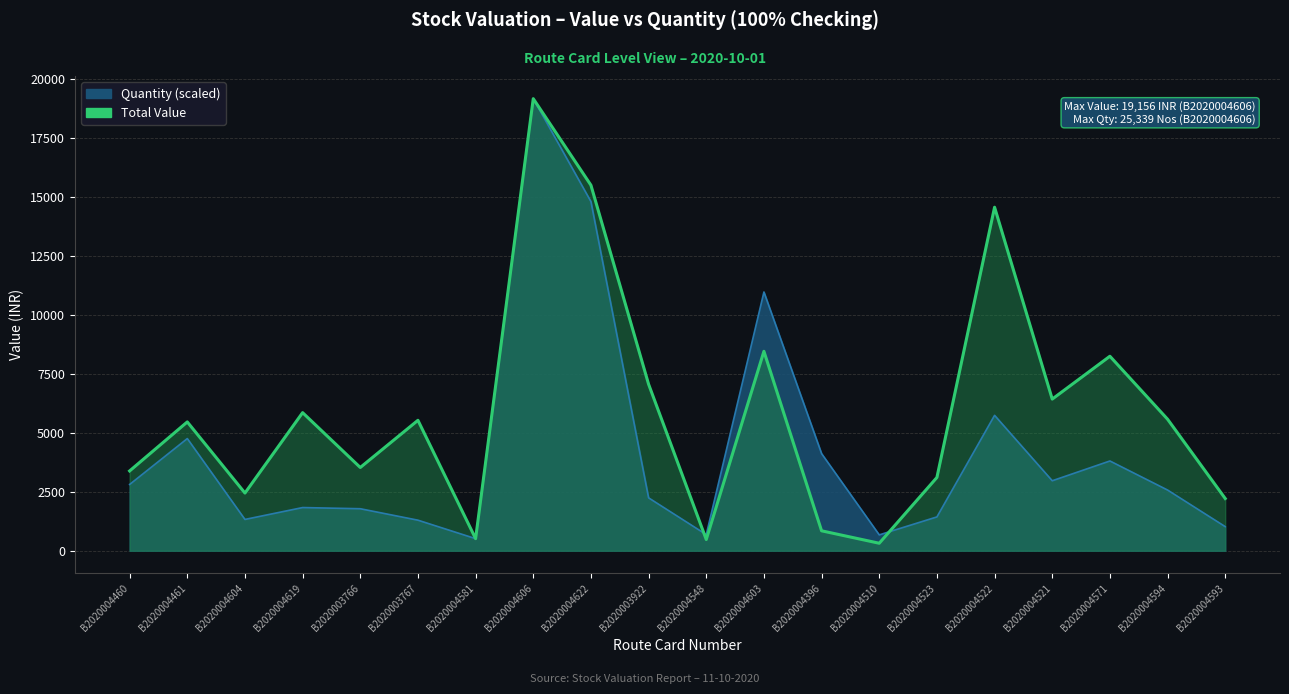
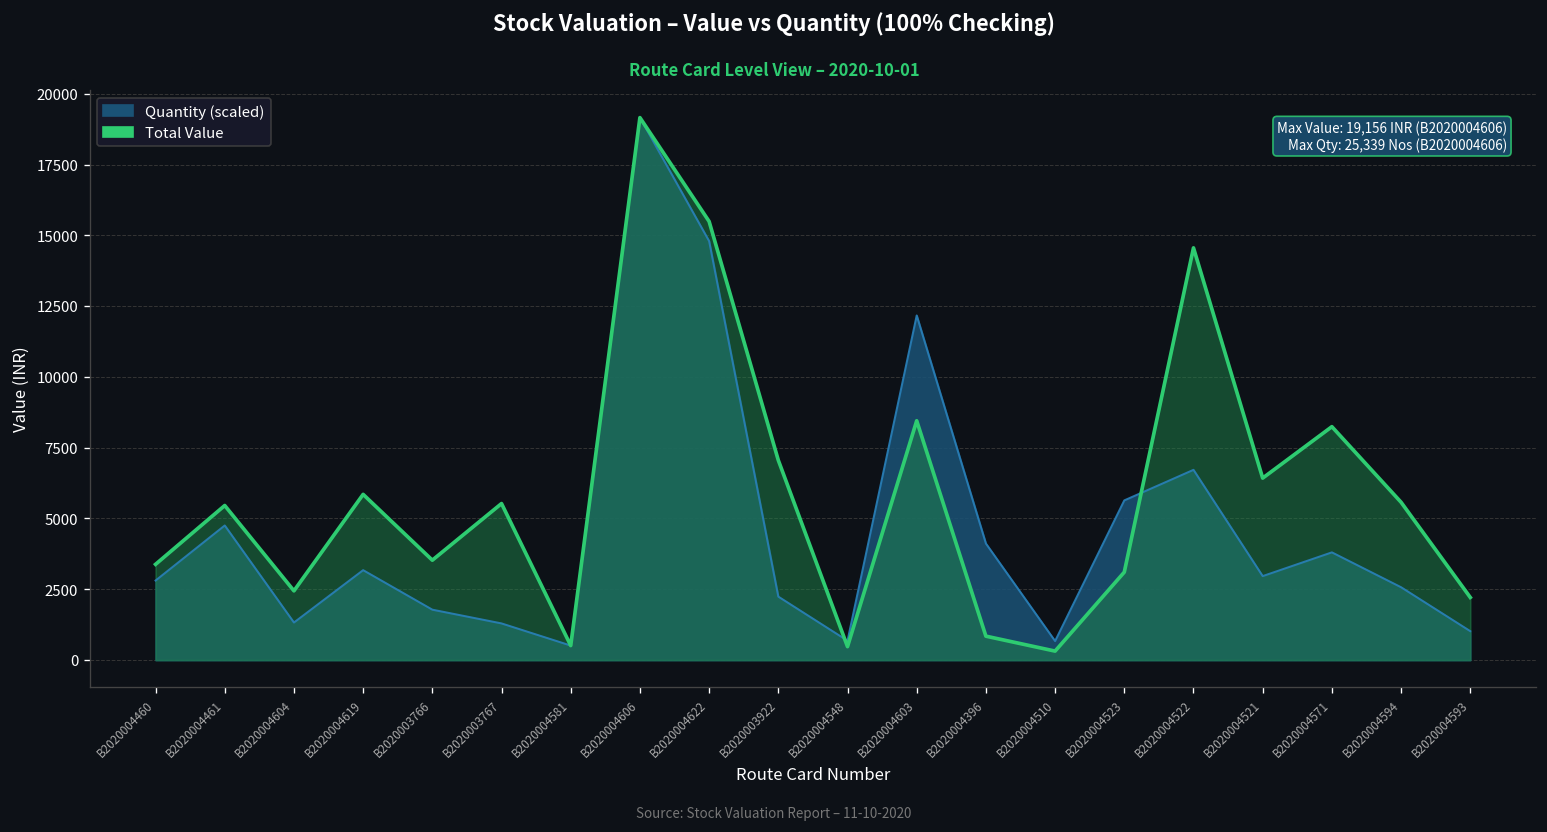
Quantity (scaled), B2020004619: 1800 -> 3200
Quantity (scaled), B2020004603: 11000 -> 12200
Quantity (scaled), B2020004523: 1400 -> 5600
Quantity (scaled), B2020004522: 5700 -> 6700
